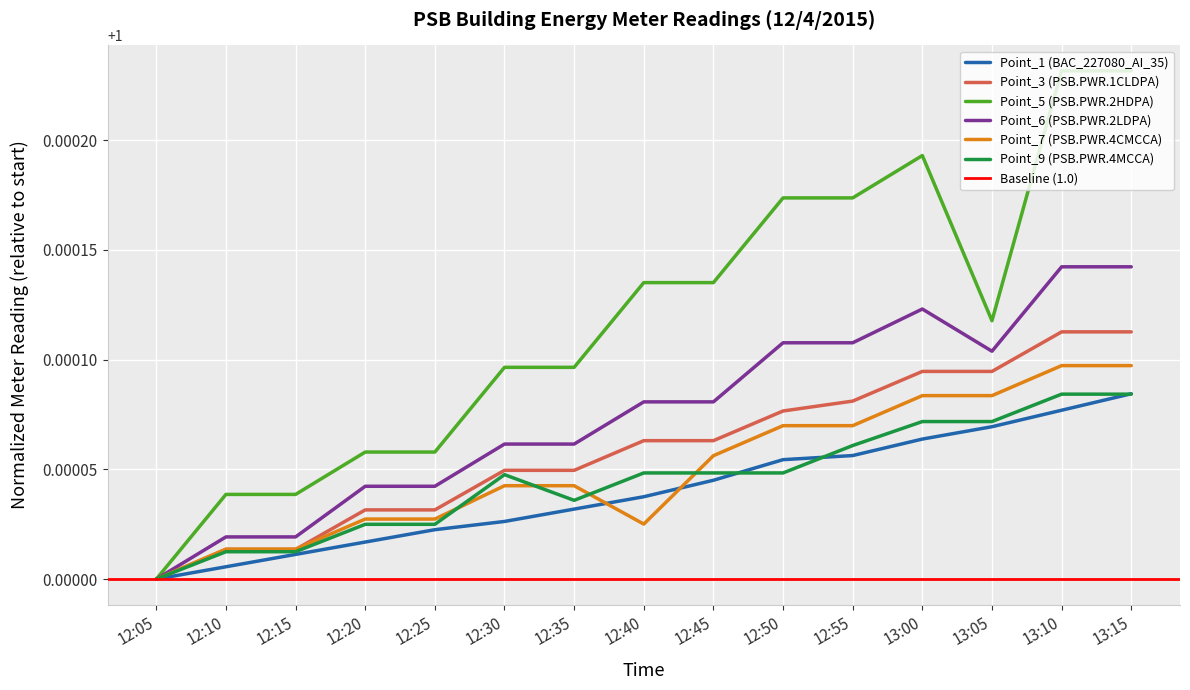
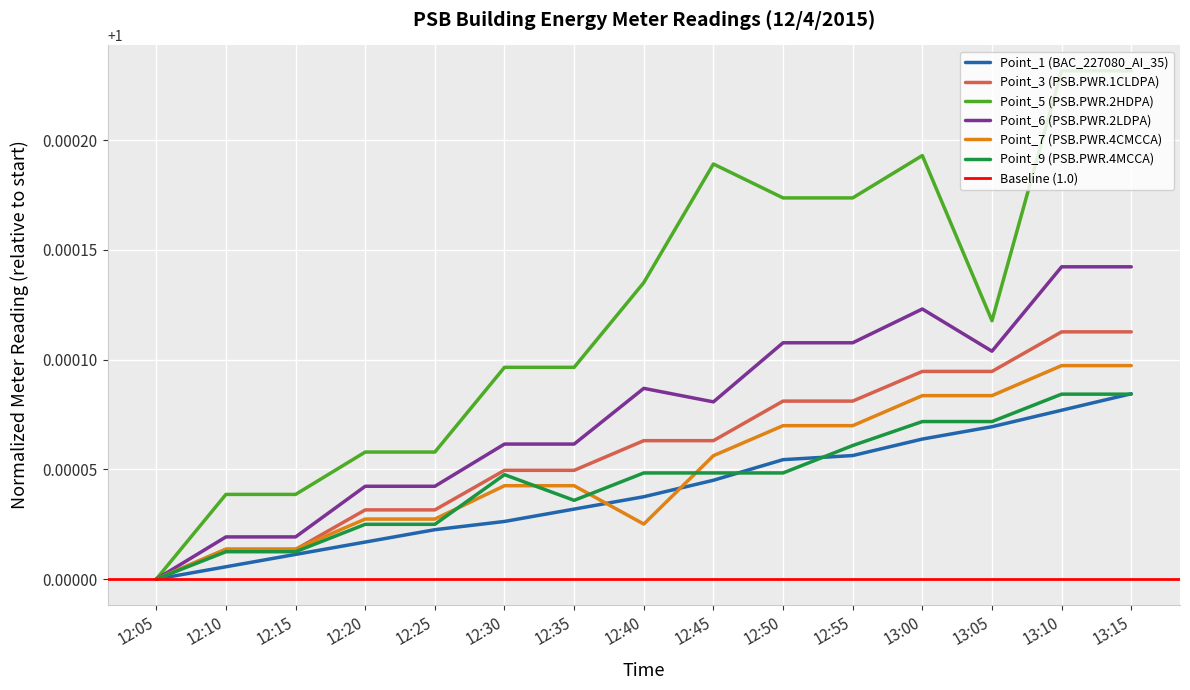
Point_6 (PSB.PWR.2LDPA), 12:40: 1.000081 -> 1.000087
Point_5 (PSB.PWR.2HDPA), 12:45: 1.000135 -> 1.000189
Point_3 (PSB.PWR.1CLDPA), 12:50: 1.000077 -> 1.000081
